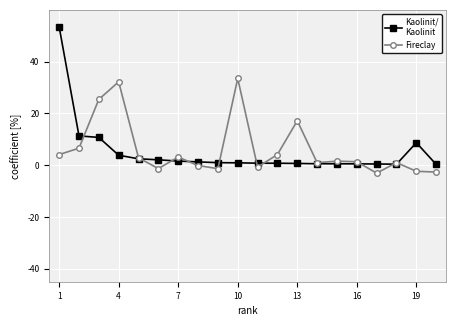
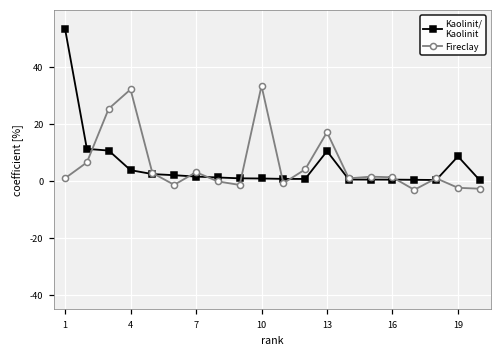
Fireclay, 1: 4 -> 1
Kaolinit/ Kaolinit, 13: 1 -> 11
